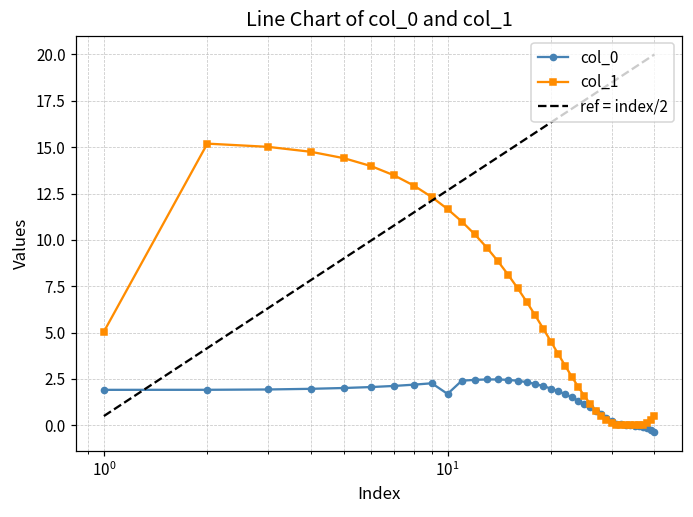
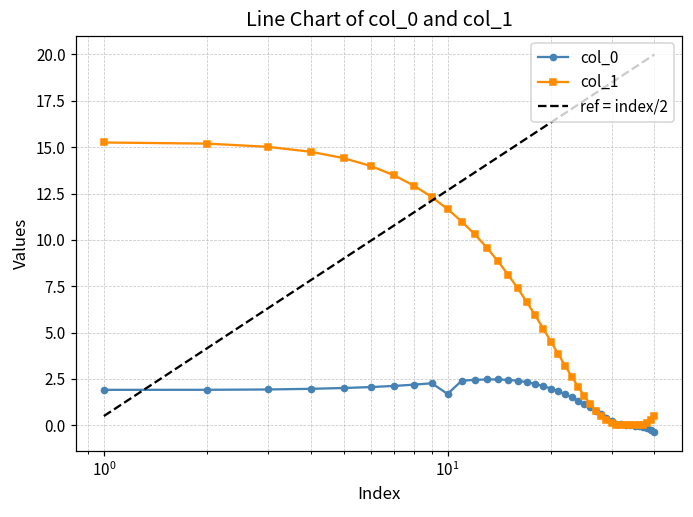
col_1, 10^0: 5.0 -> 15.3
